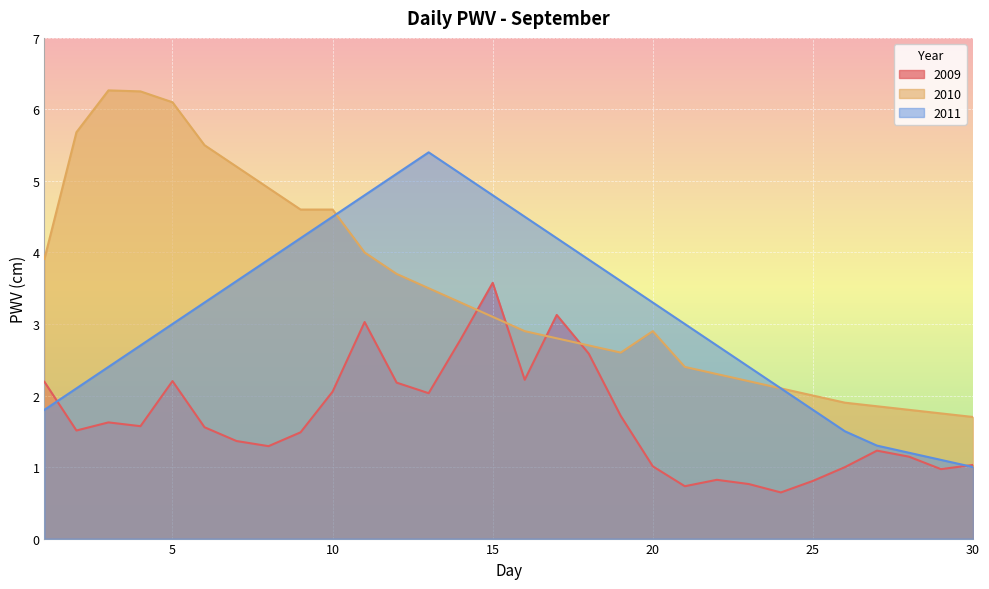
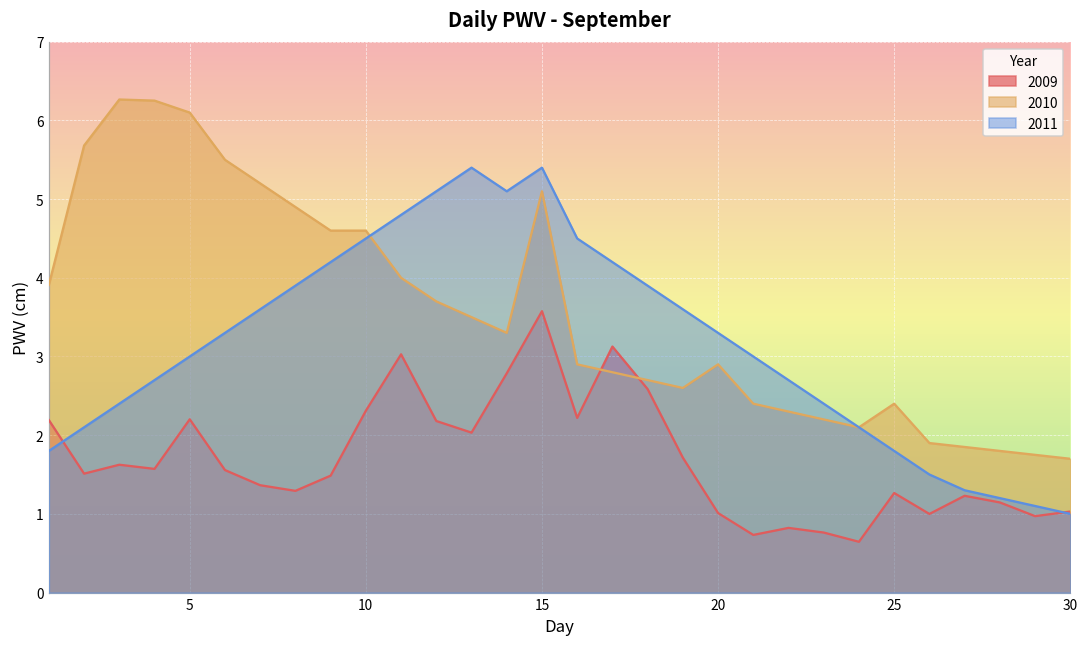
2009, 10: 2.1 -> 2.3
2010, 15: 3.1 -> 5.1
2011, 15: 4.8 -> 5.4
2009, 25: 0.8 -> 1.3
2010, 25: 2.0 -> 2.4
